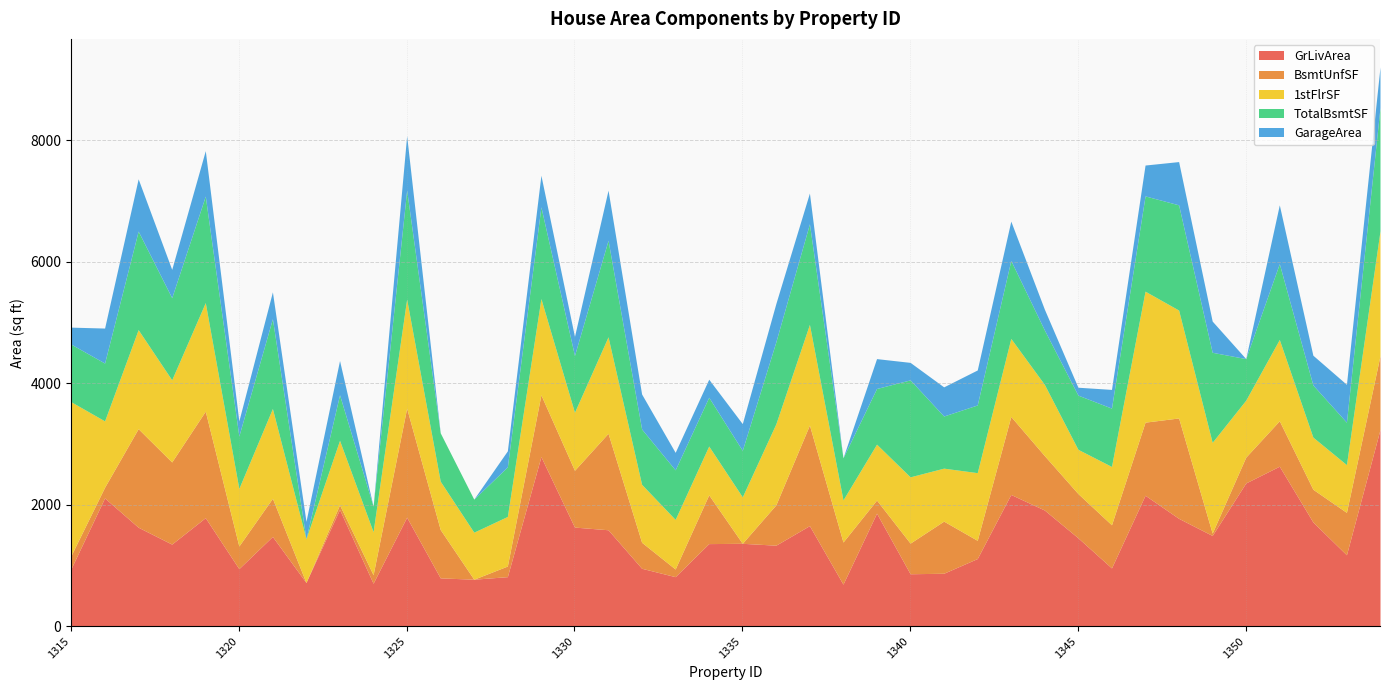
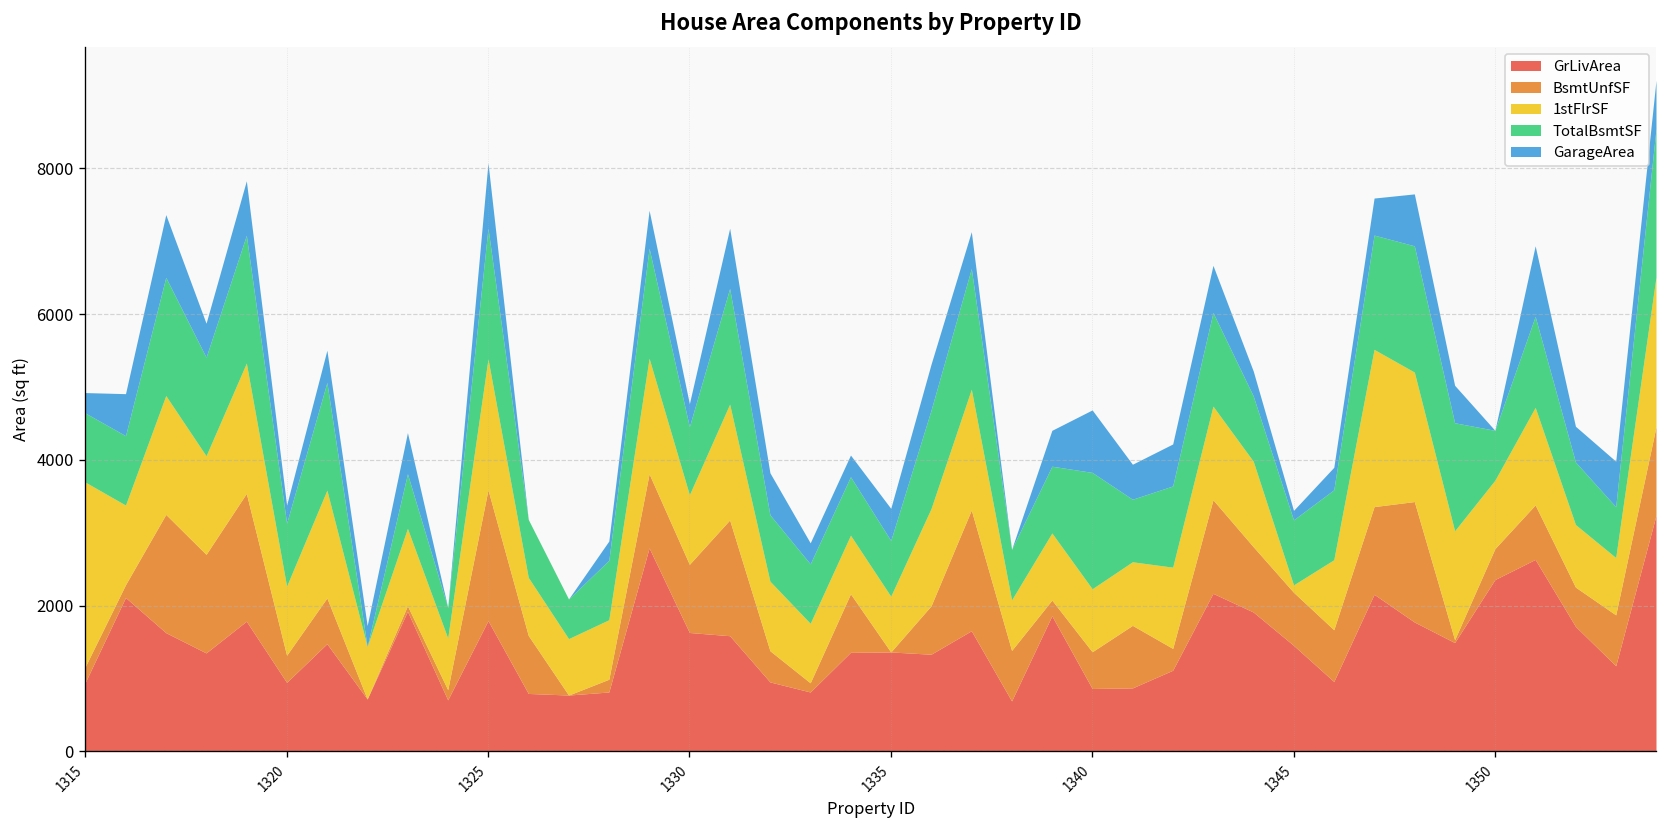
1stFlrSF, 1340: 1100 -> 900
GarageArea, 1340: 300 -> 900
1stFlrSF, 1345: 700 -> 100
